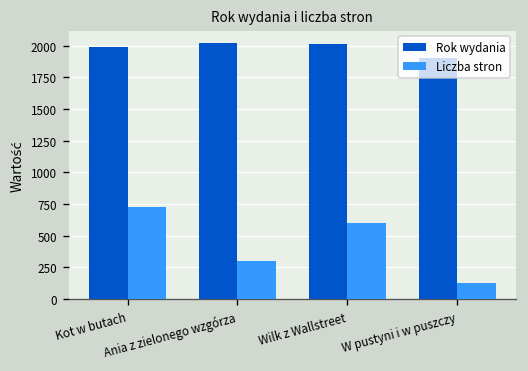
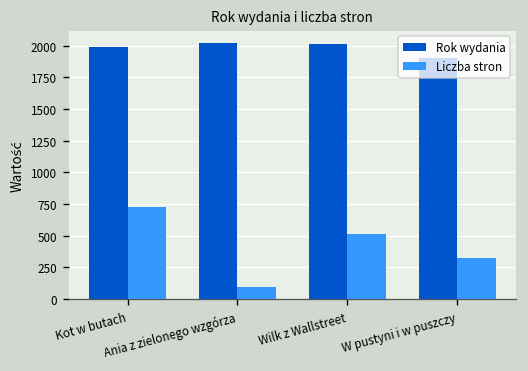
Liczba stron, Ania z zielonego wzgórza: 300 -> 100
Liczba stron, Wilk z Wallstreet: 600 -> 510
Liczba stron, W pustyni i w puszczy: 120 -> 320
